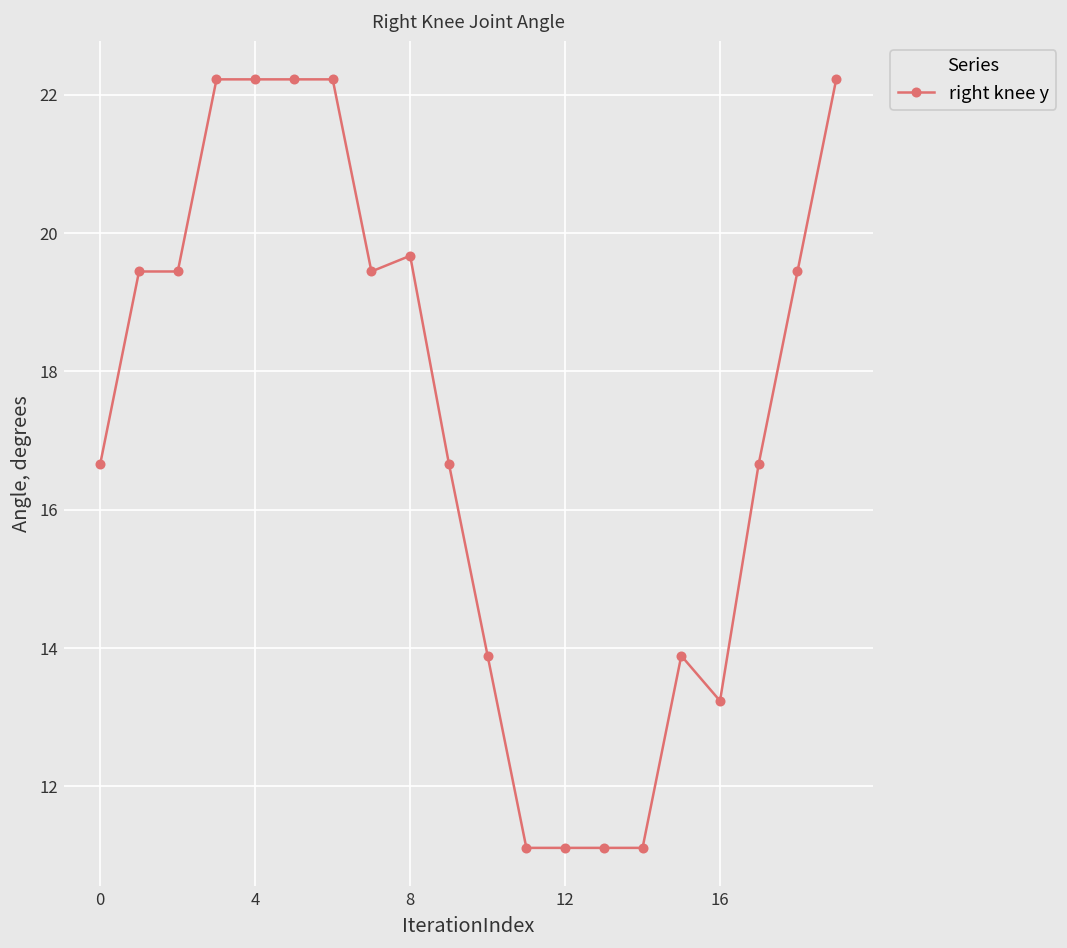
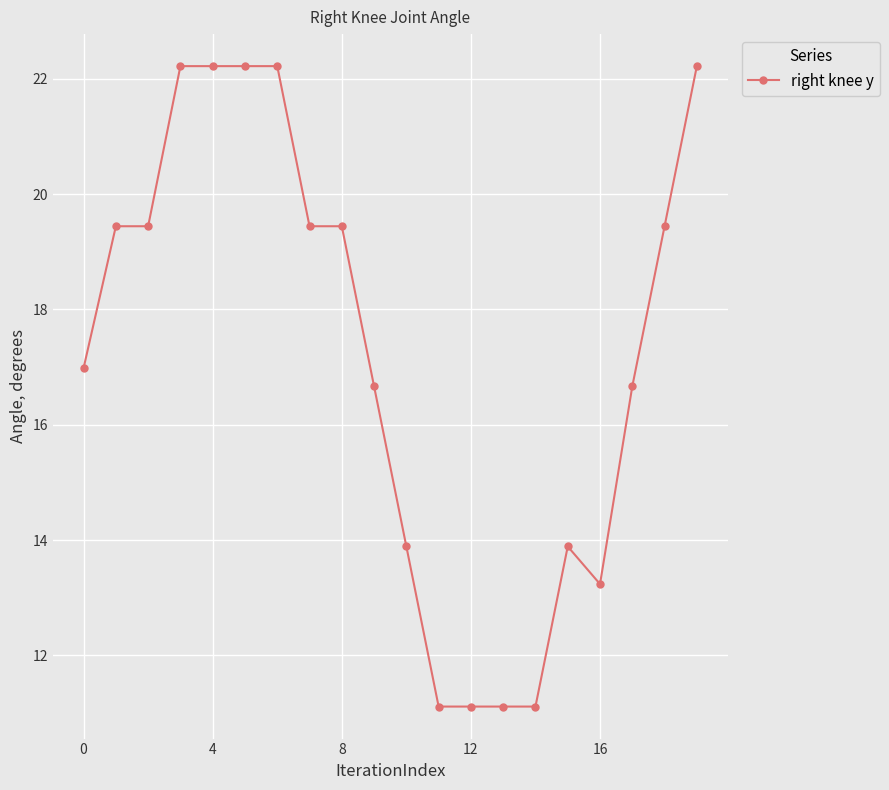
0: 16.7 -> 17.0
8: 19.7 -> 19.4
